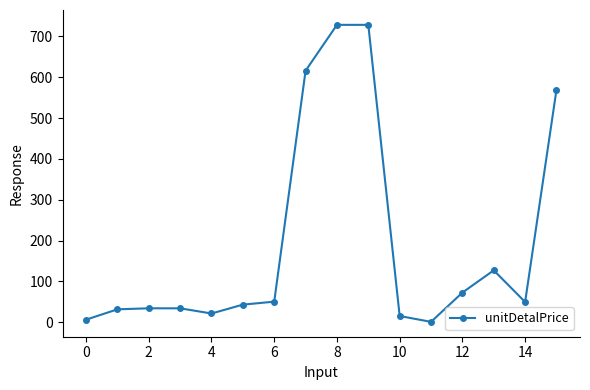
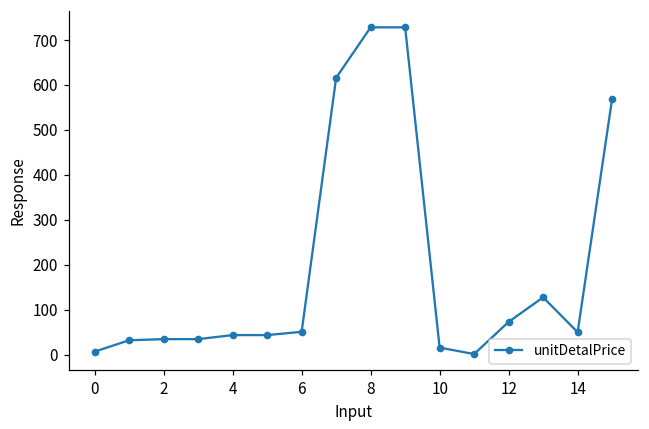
4: 20 -> 40
